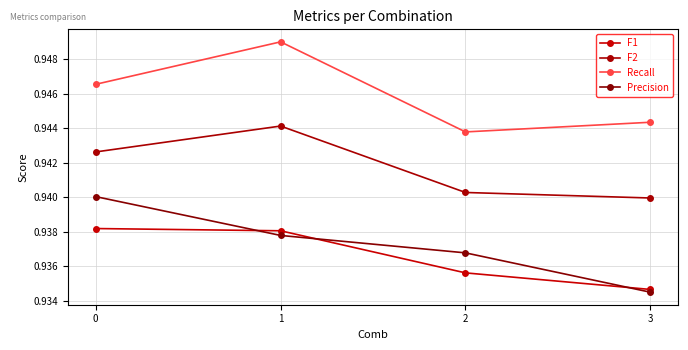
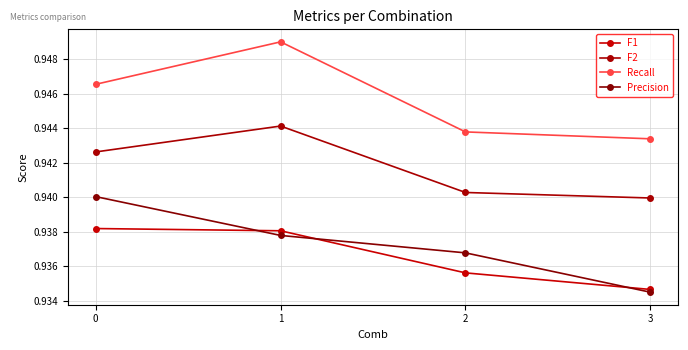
Recall, 3: 0.9444 -> 0.9434
